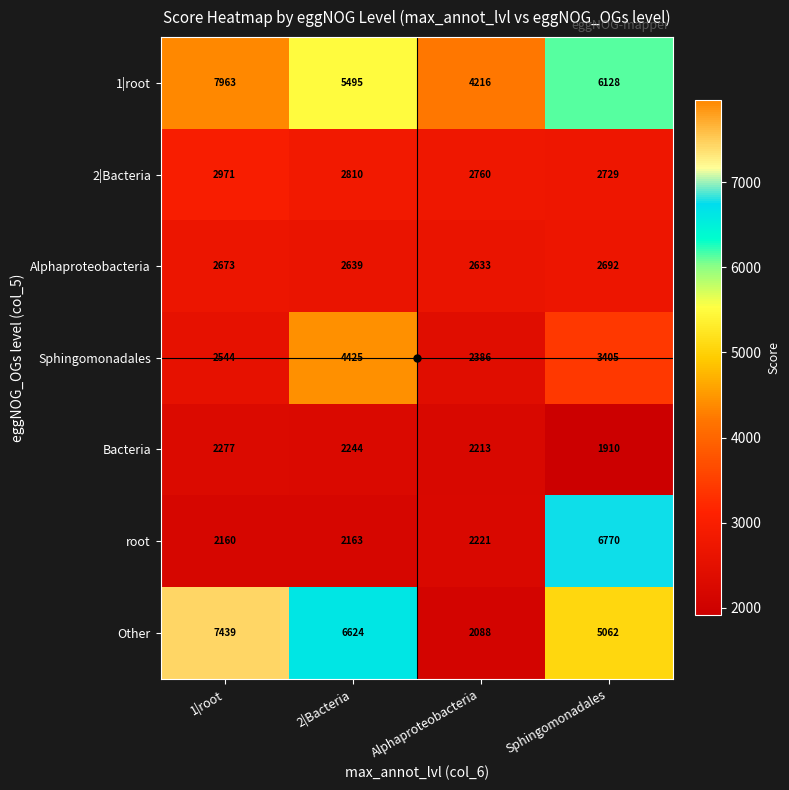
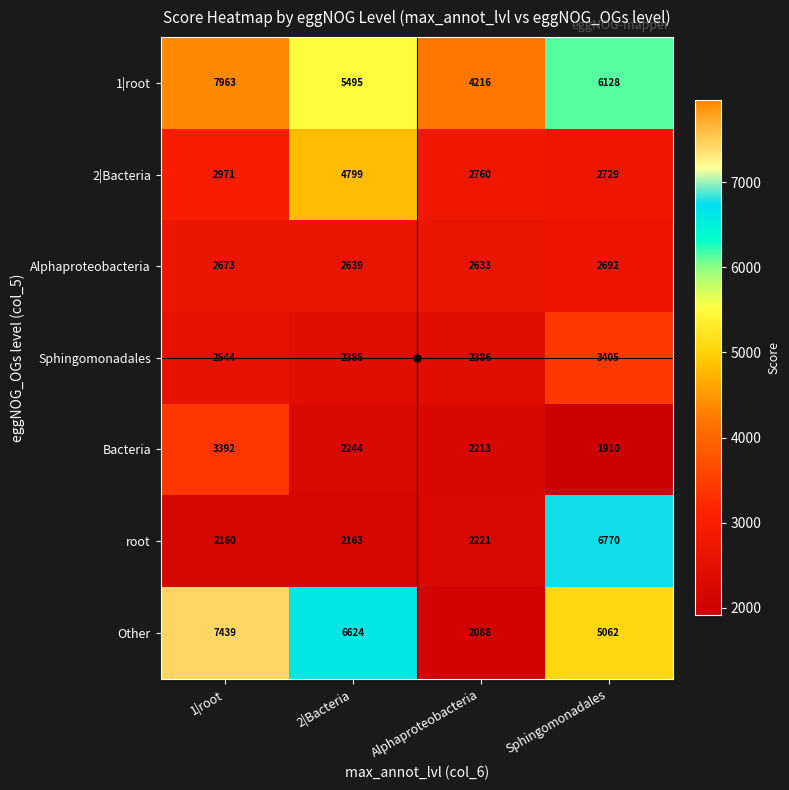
2|Bacteria, 2|Bacteria: 2810 -> 4799
Sphingomonadales, 2|Bacteria: 4425 -> 2385
Bacteria, 1|root: 2277 -> 3392
